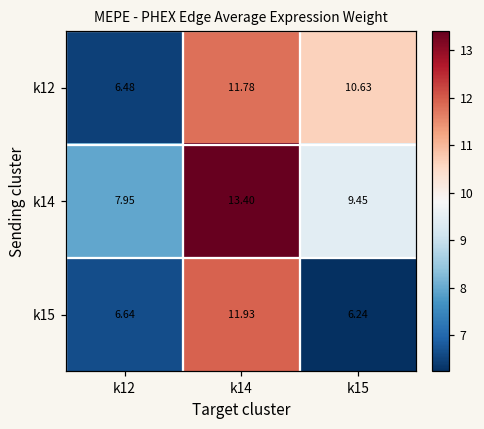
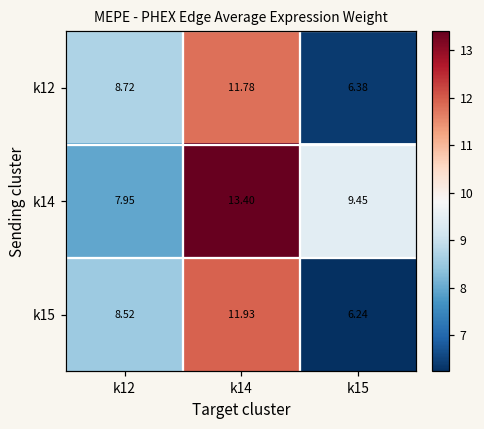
k12, k12: 6.48 -> 8.72
k12, k15: 10.63 -> 6.38
k15, k12: 6.64 -> 8.52
